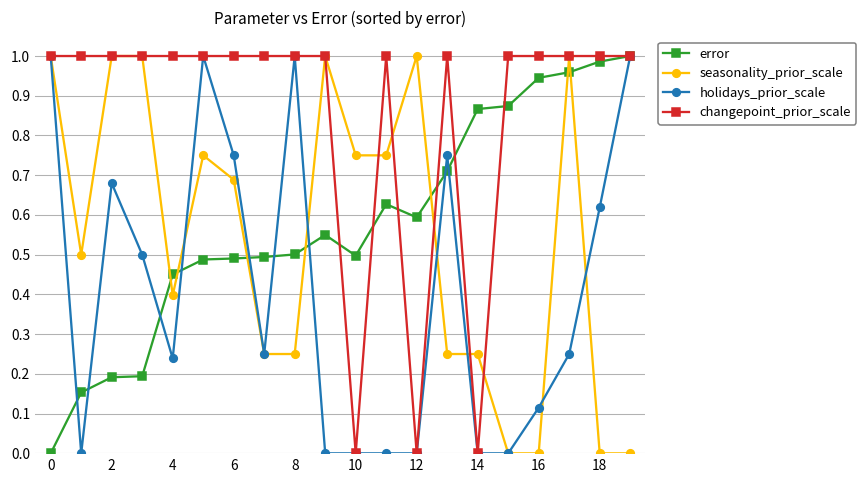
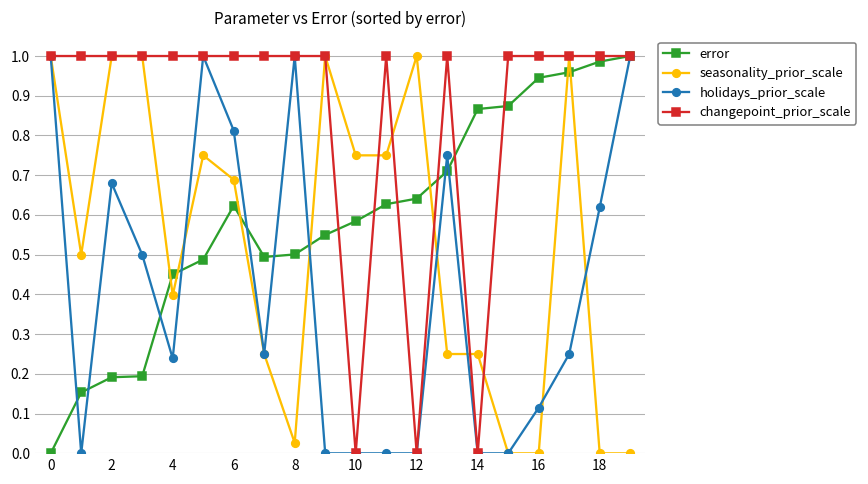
error, 6: 0.49 -> 0.62
holidays_prior_scale, 6: 0.75 -> 0.81
seasonality_prior_scale, 8: 0.25 -> 0.03
error, 10: 0.50 -> 0.58
error, 12: 0.59 -> 0.64
